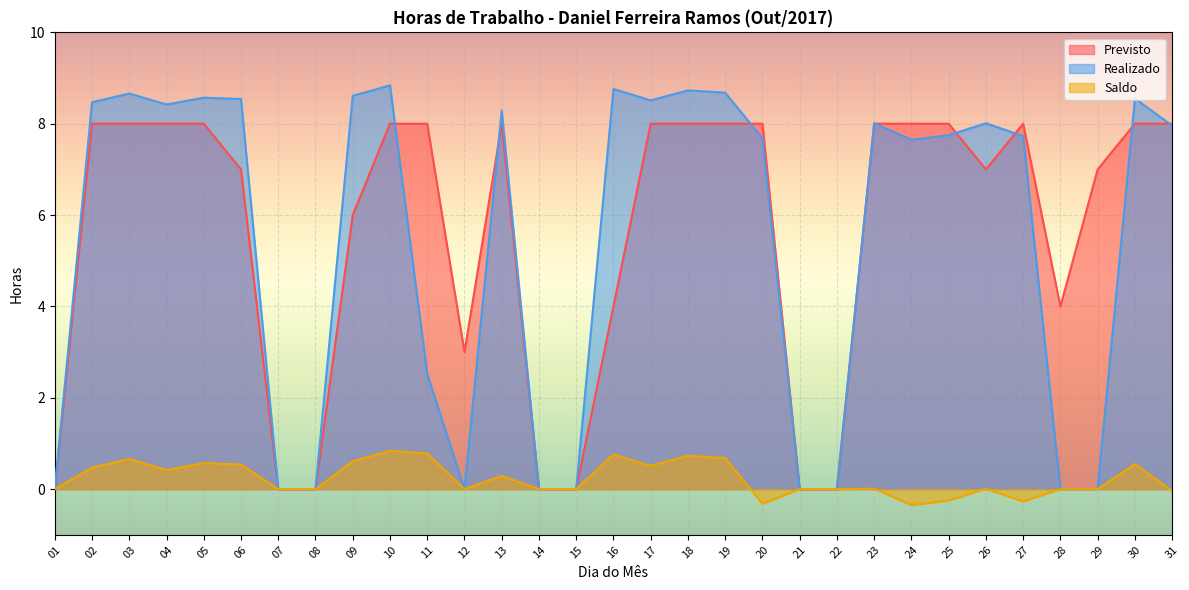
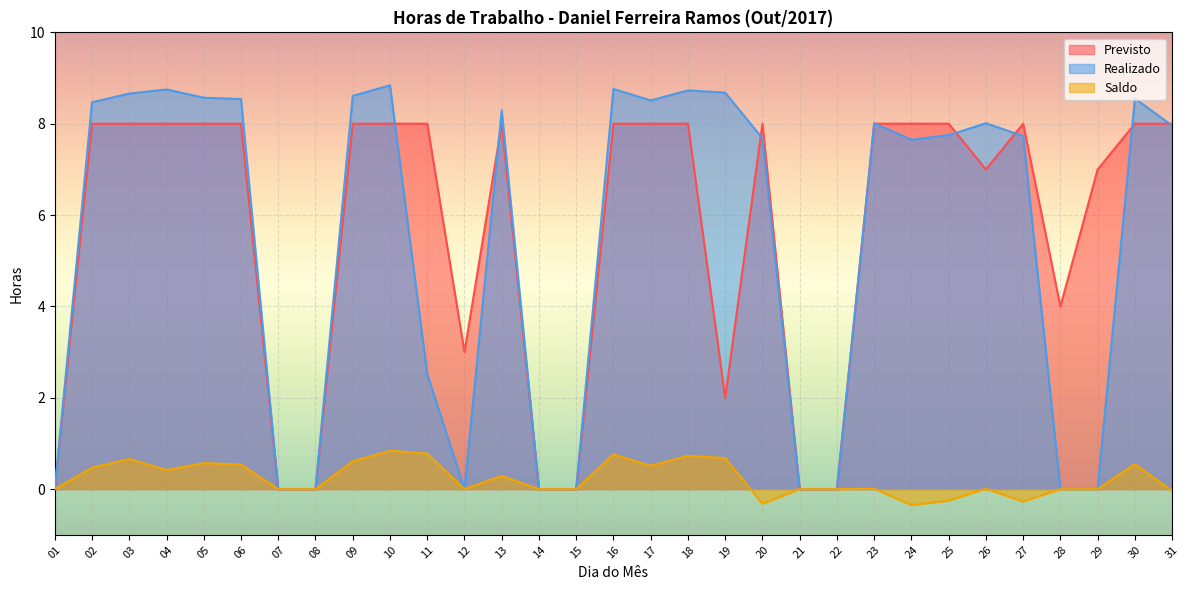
Realizado, 04: 8.4 -> 8.8
Previsto, 06: 7 -> 8
Previsto, 09: 6 -> 8
Previsto, 16: 4 -> 8
Previsto, 19: 8 -> 2
